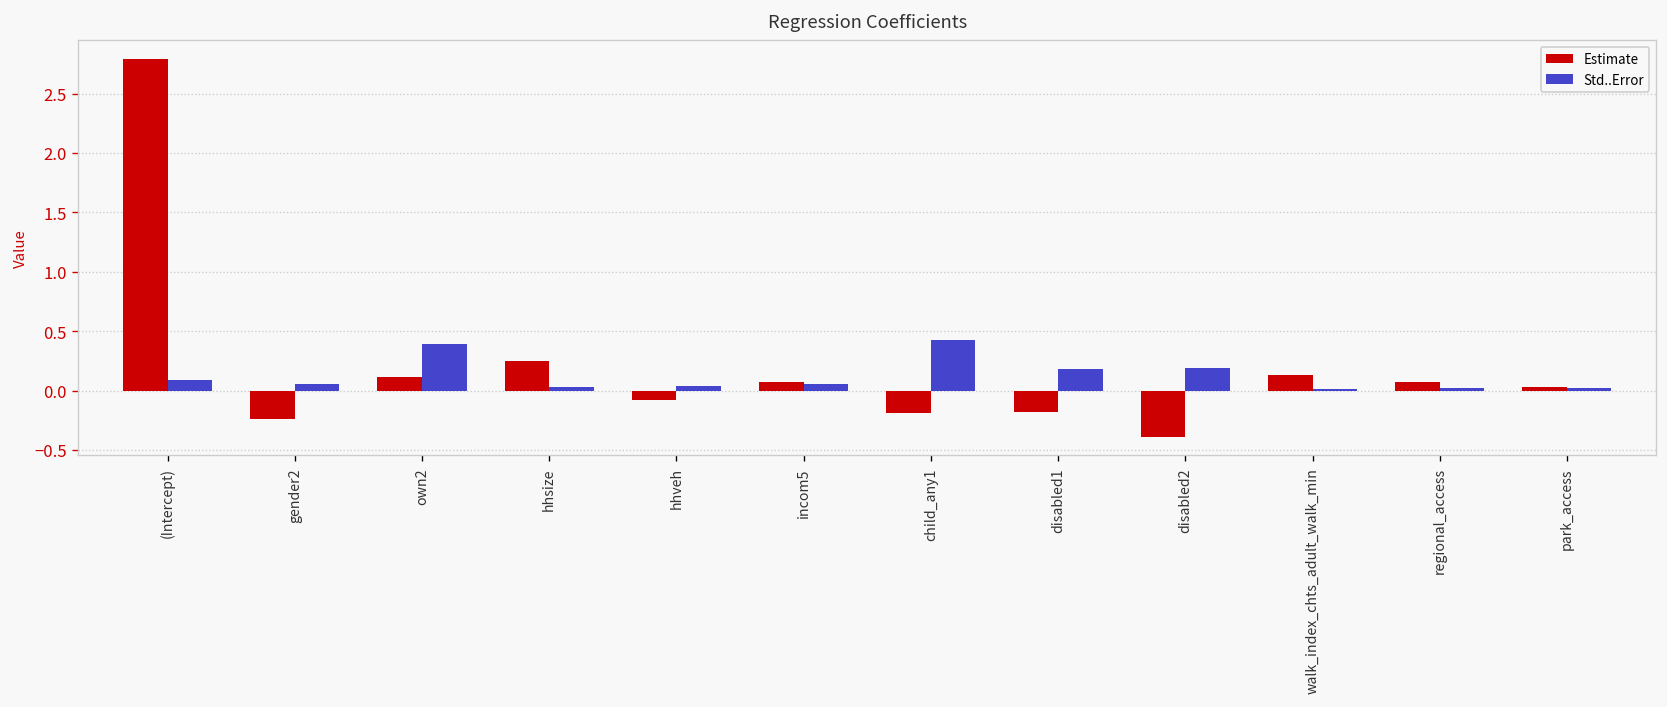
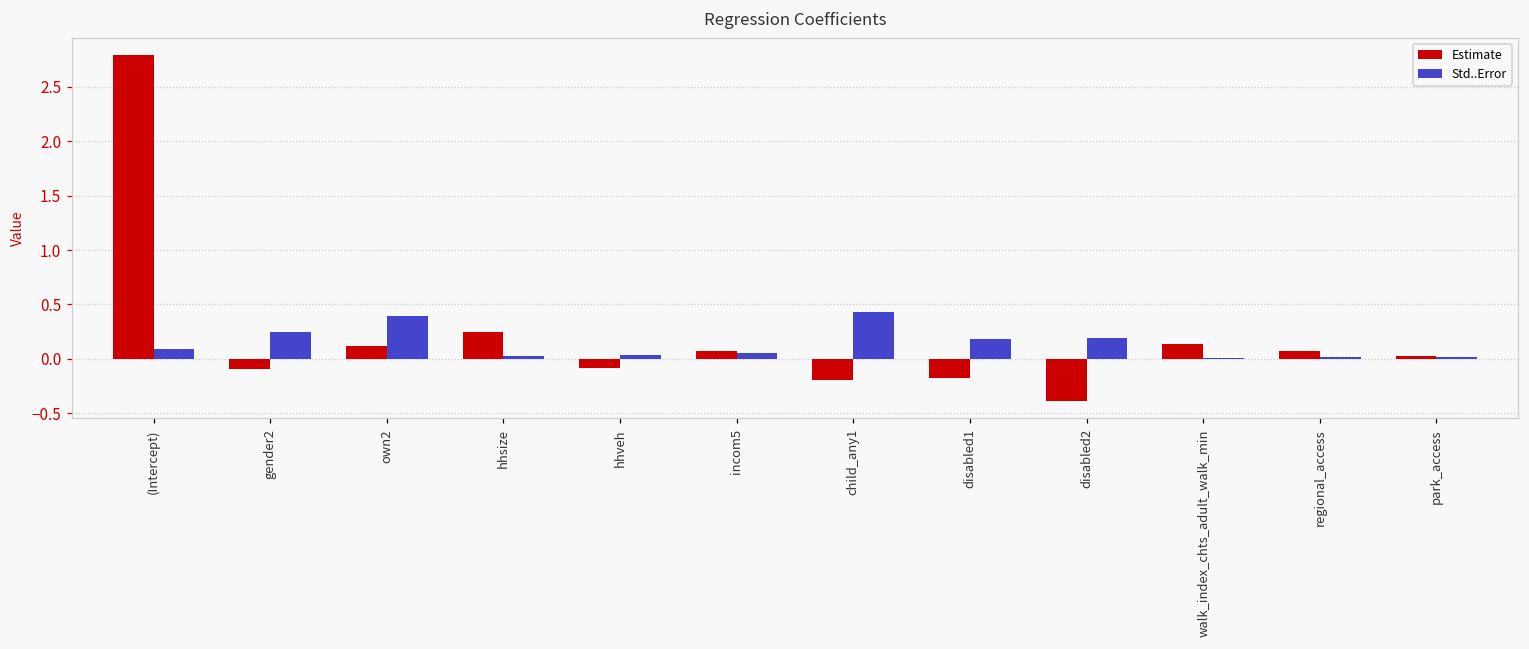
Estimate, gender2: -0.2 -> -0.1
Std..Error, gender2: 0.1 -> 0.2
